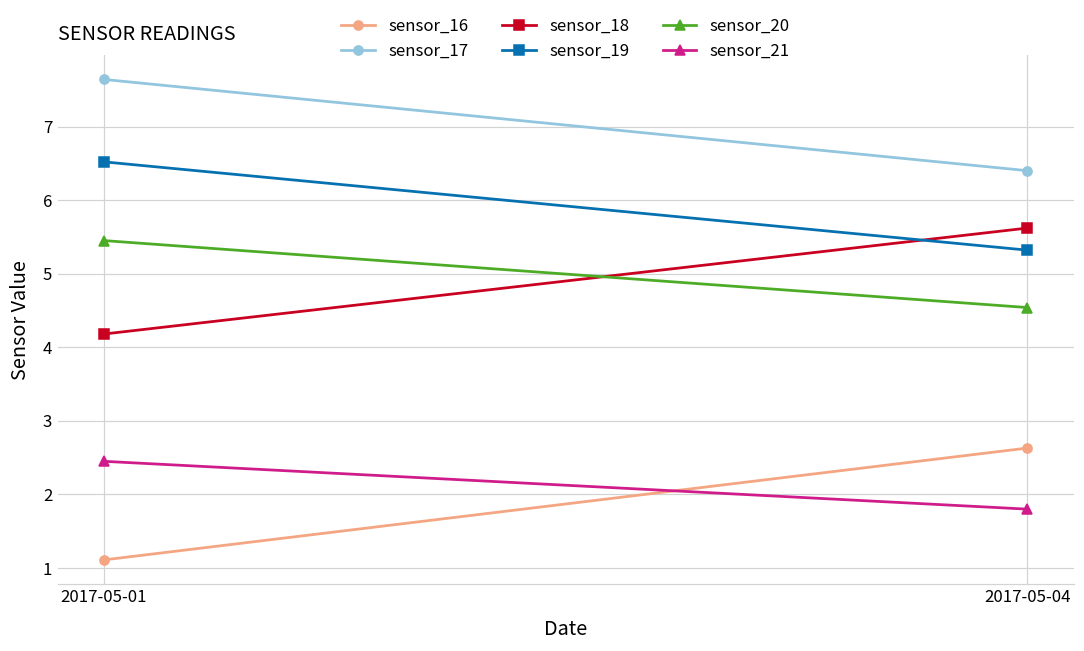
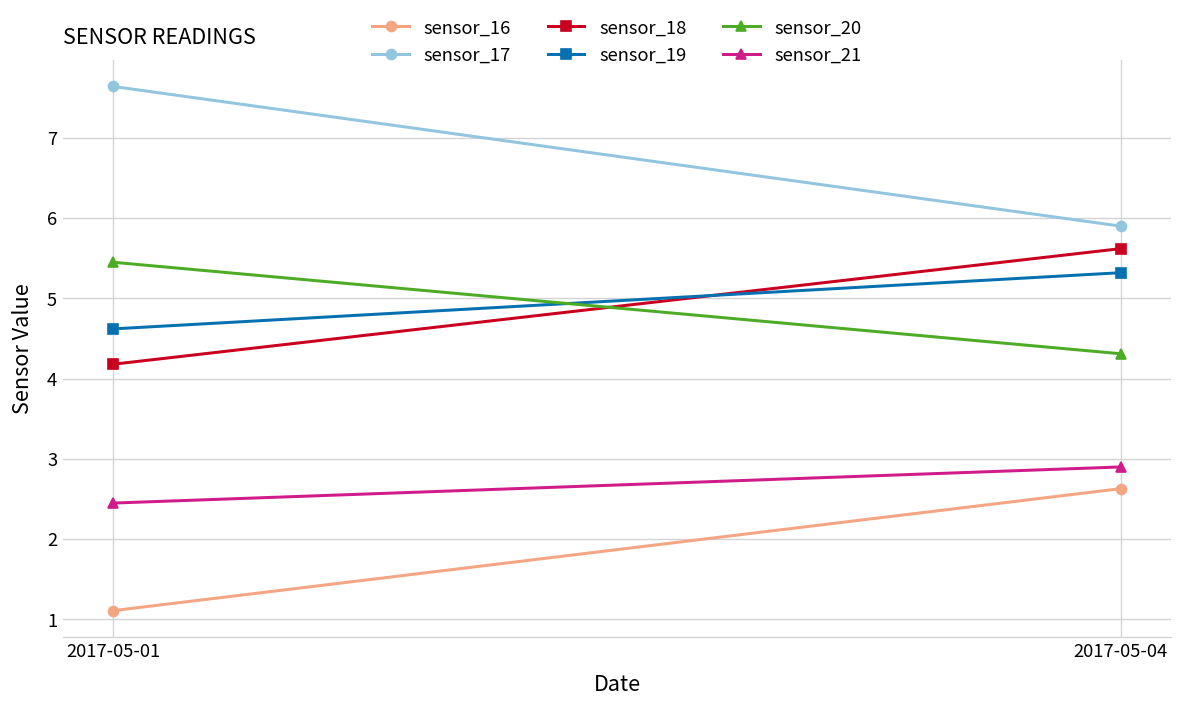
sensor_19, 2017-05-01: 6.5 -> 4.6
sensor_17, 2017-05-04: 6.4 -> 5.9
sensor_20, 2017-05-04: 4.5 -> 4.3
sensor_21, 2017-05-04: 1.8 -> 2.9
